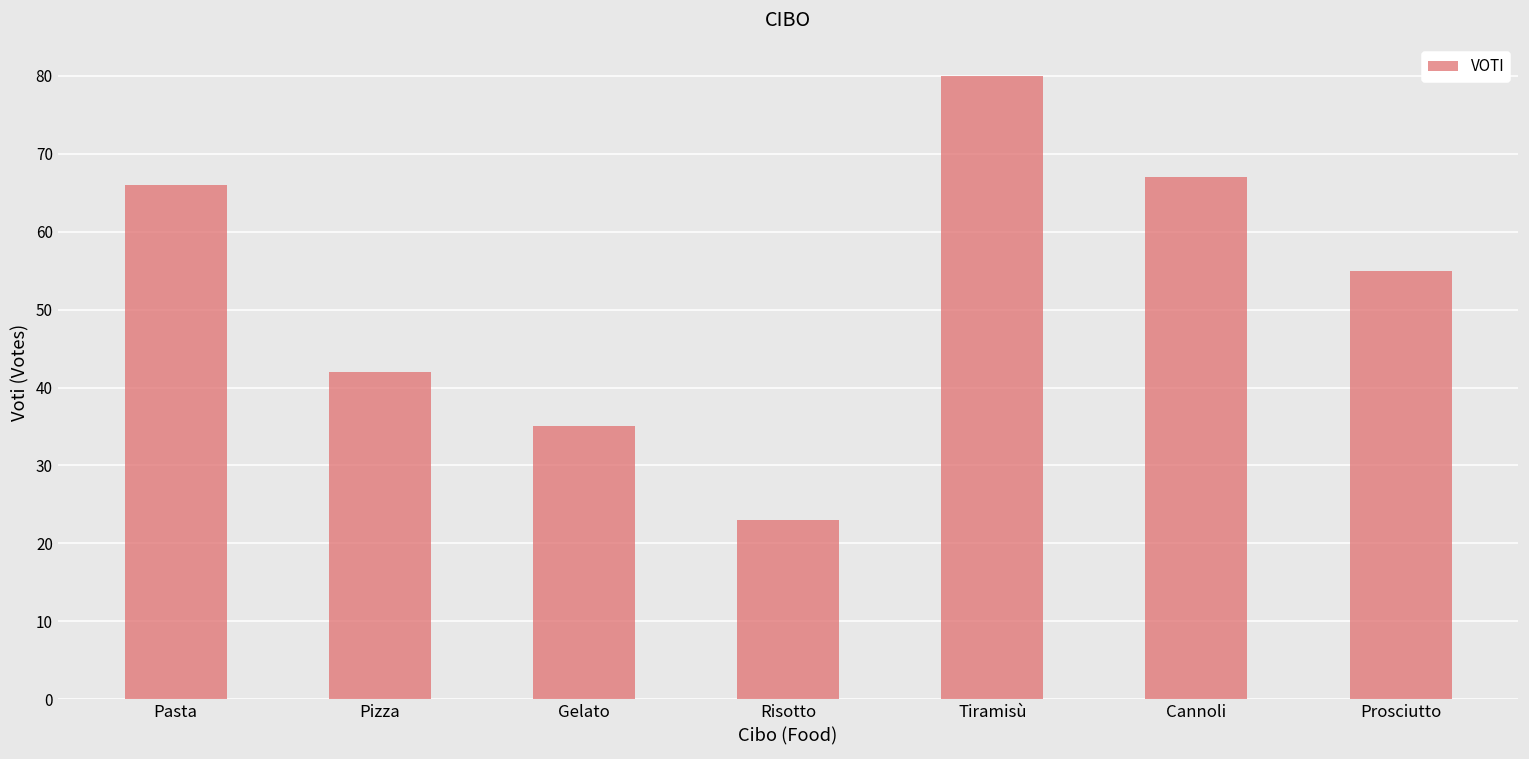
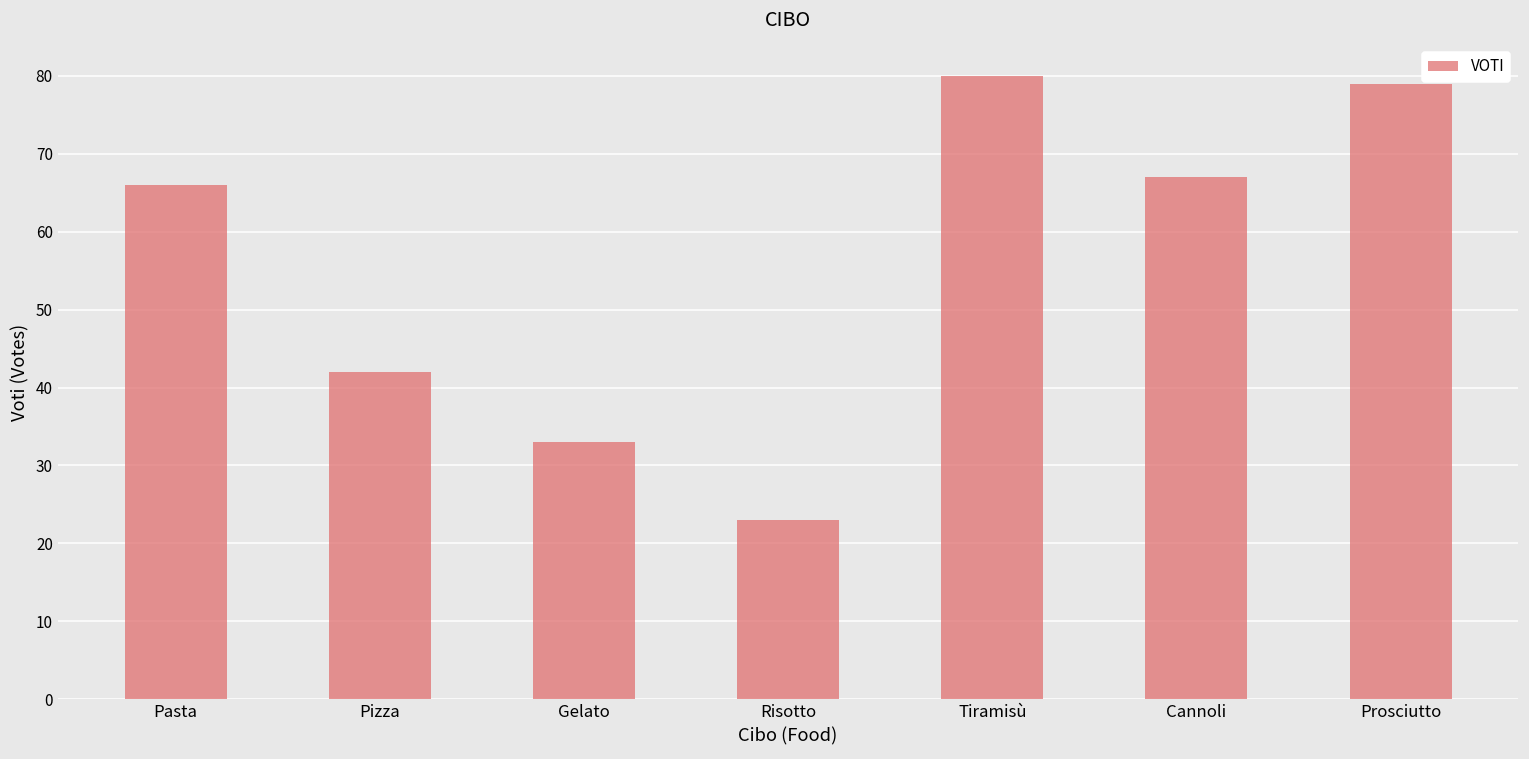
Gelato: 35 -> 33
Prosciutto: 55 -> 79
